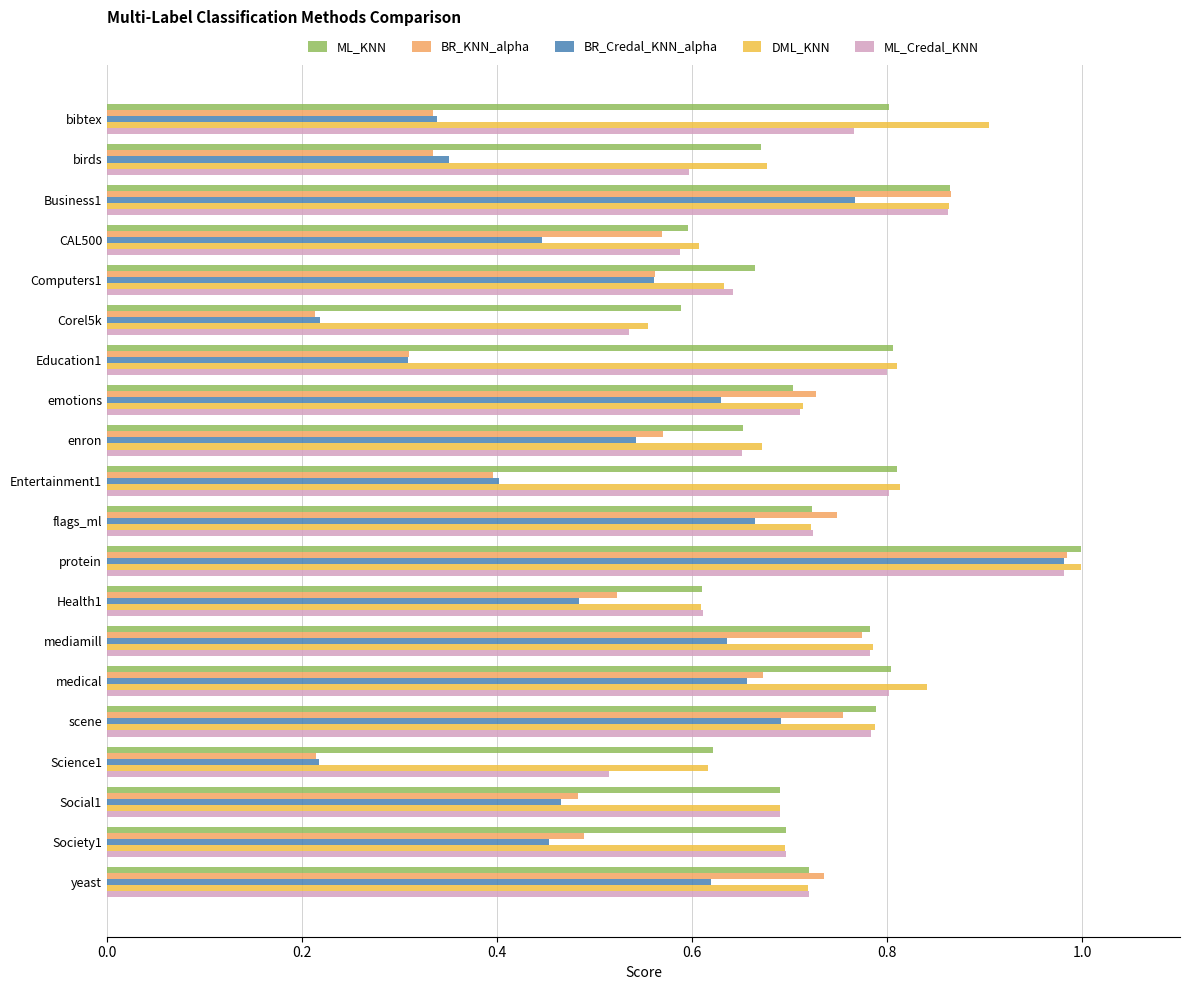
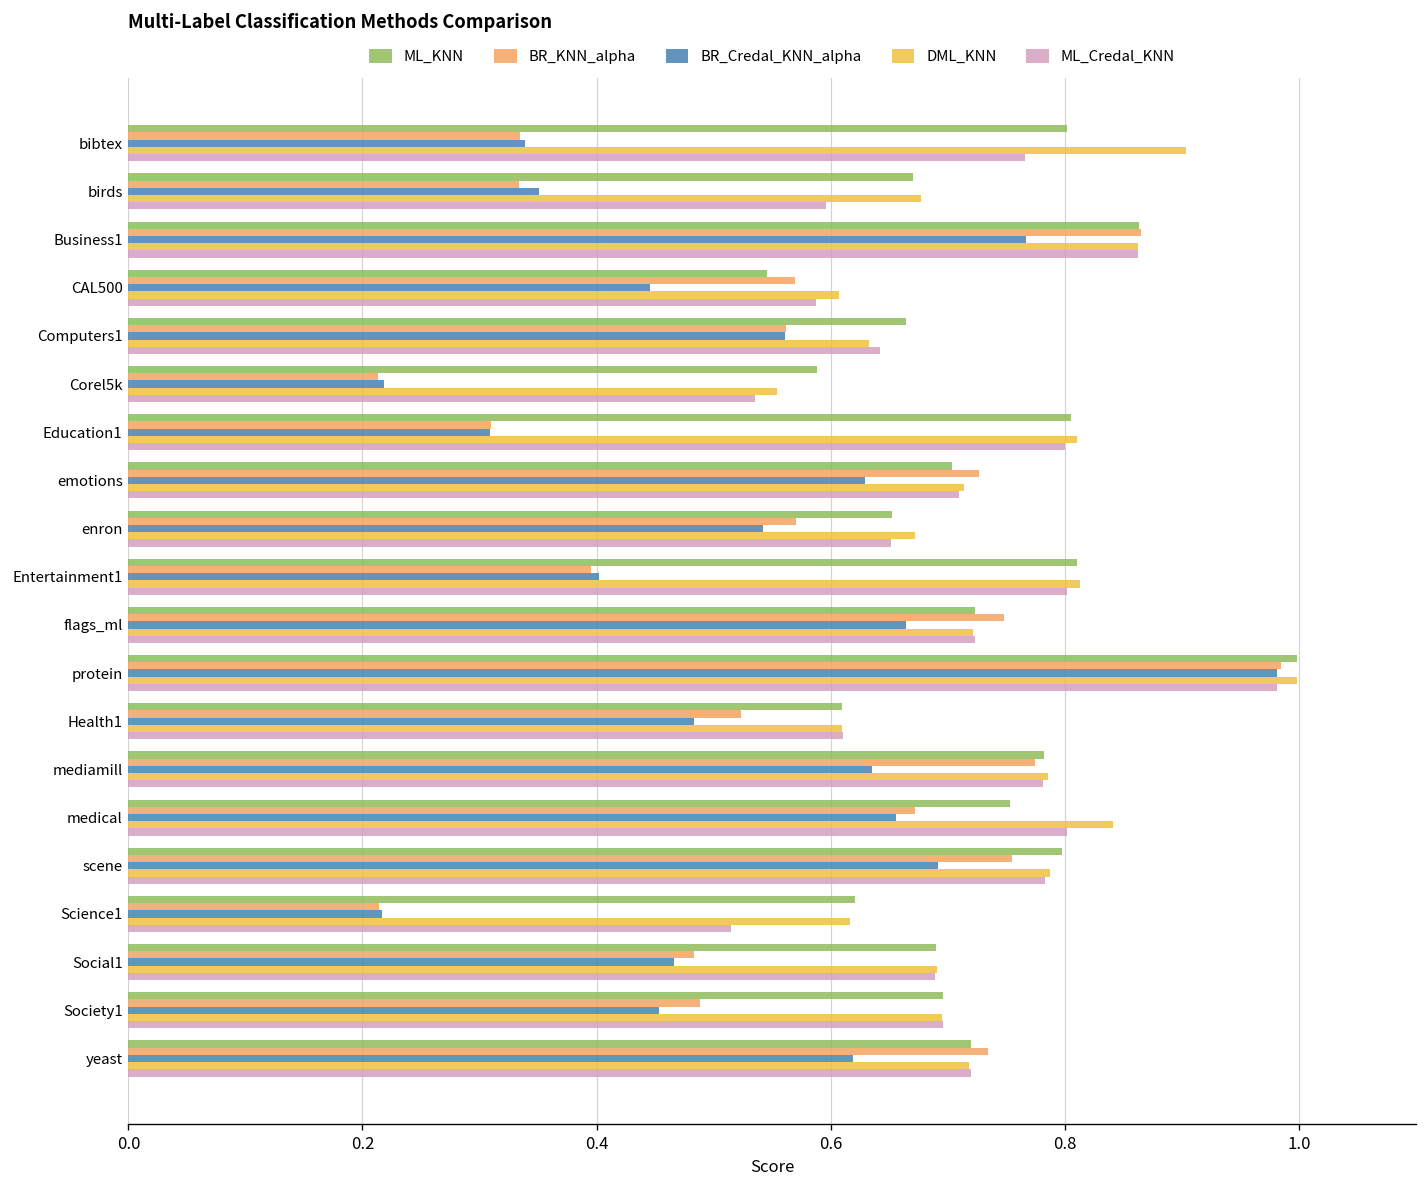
ML_KNN, CAL500: 0.60 -> 0.55
ML_KNN, medical: 0.80 -> 0.75
ML_KNN, scene: 0.79 -> 0.80
